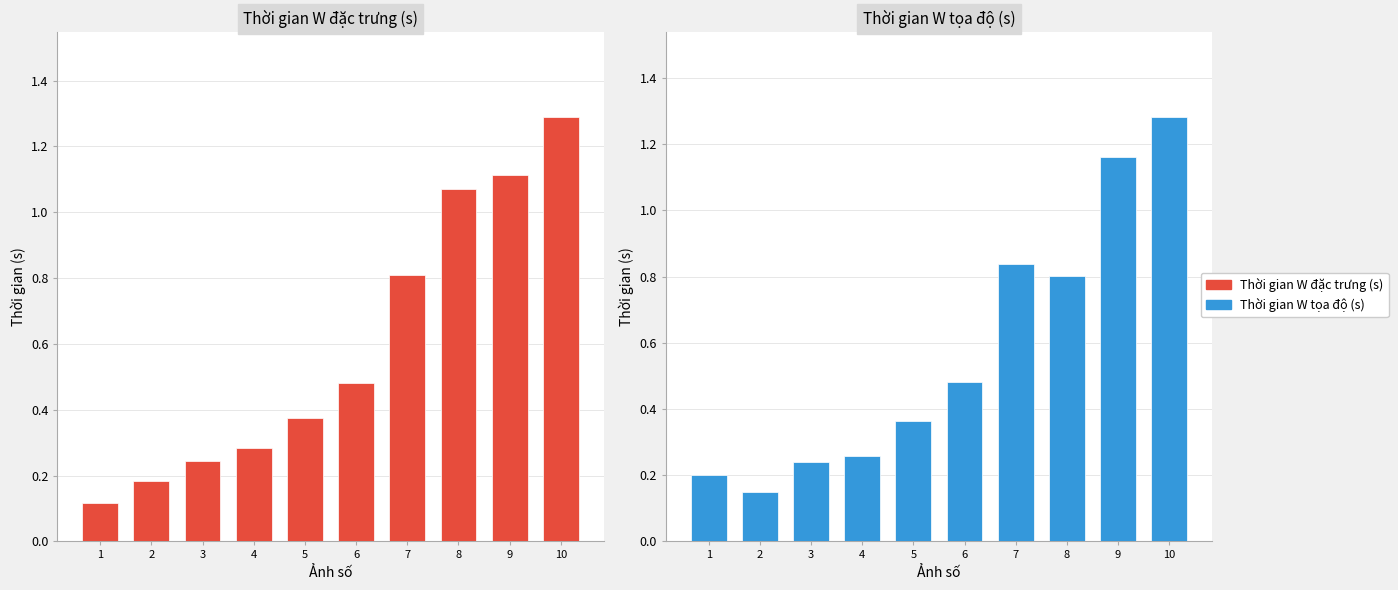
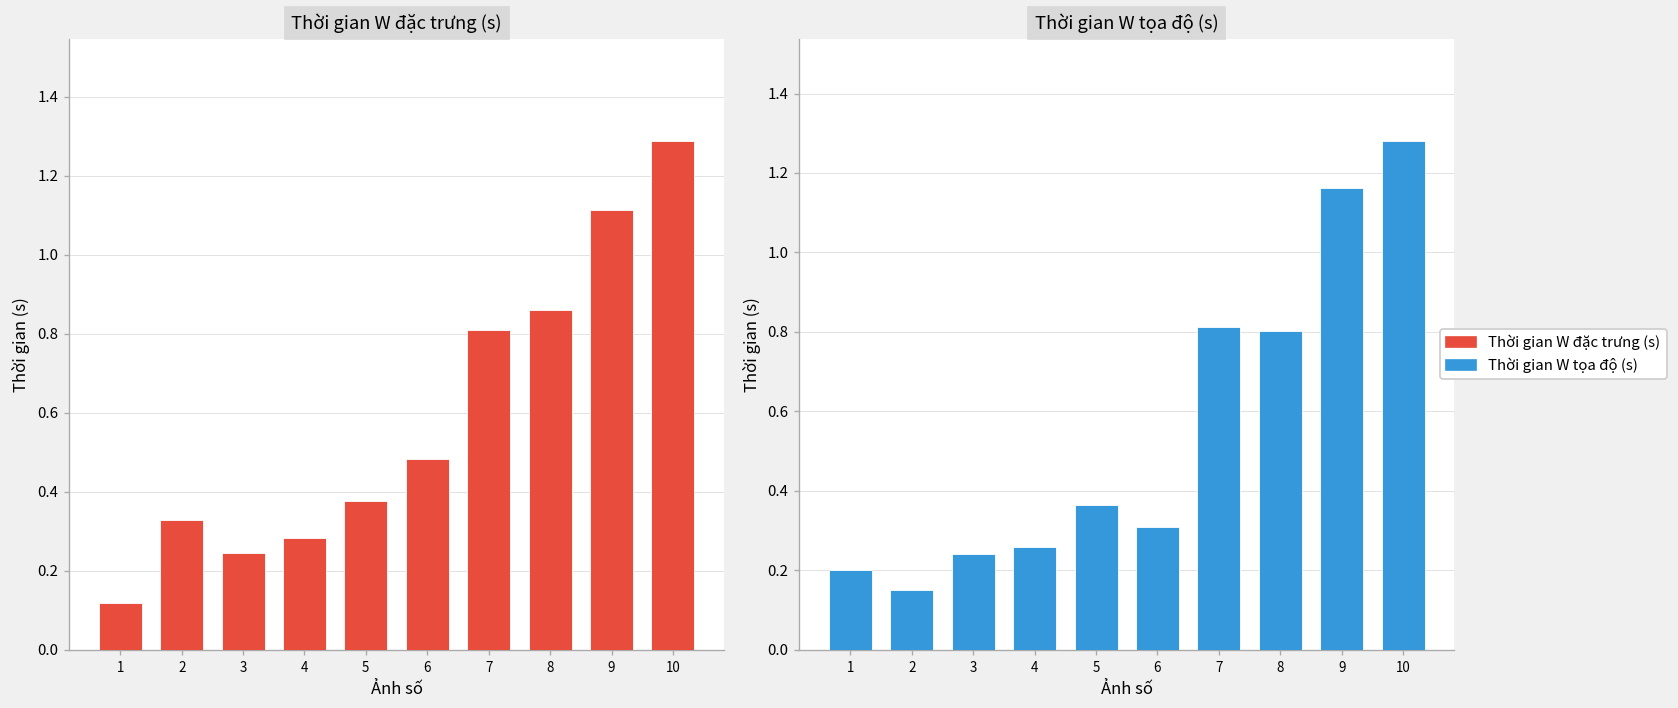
Thời gian W đặc trưng (s), 2: 0.18 -> 0.33
Thời gian W đặc trưng (s), 8: 1.07 -> 0.86
Thời gian W tọa độ (s), 6: 0.48 -> 0.31
Thời gian W tọa độ (s), 7: 0.84 -> 0.81
